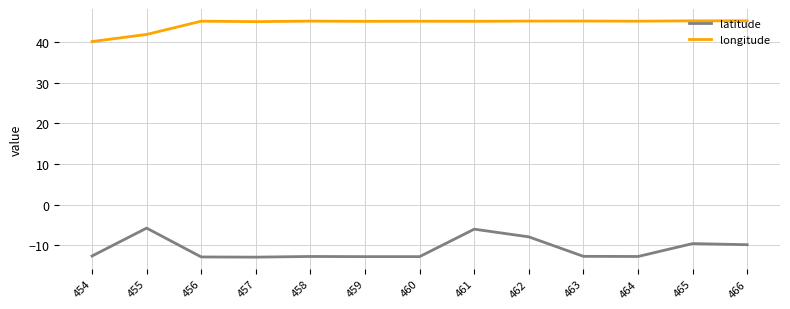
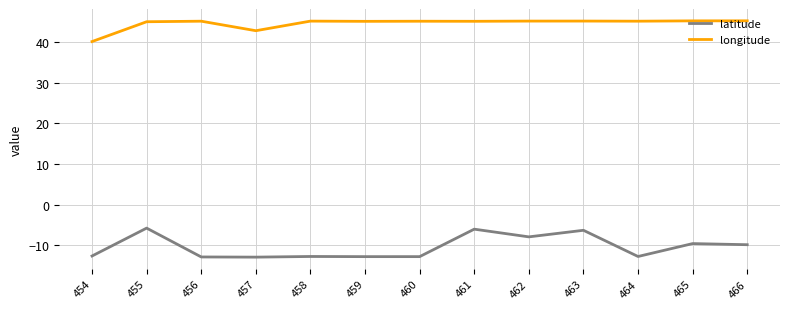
longitude, 455: 42 -> 45
longitude, 457: 45 -> 43
latitude, 463: -13 -> -6
